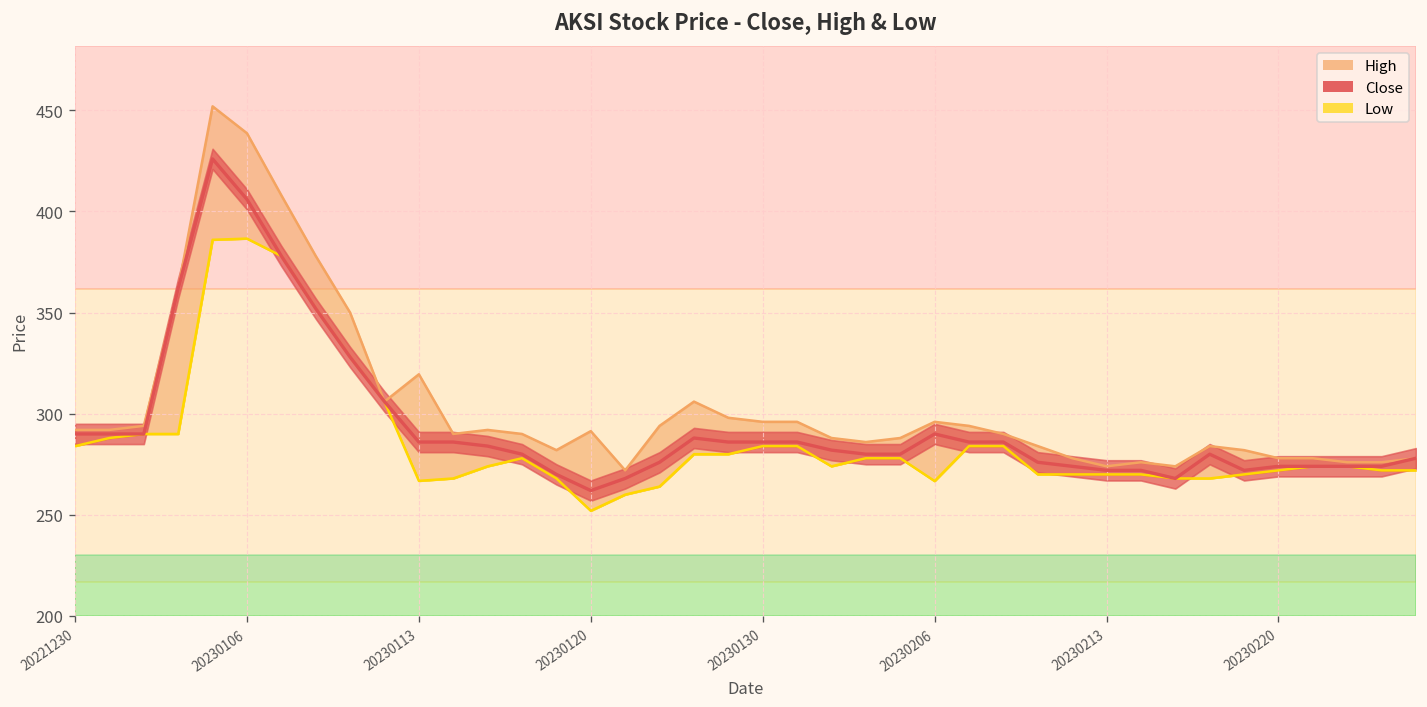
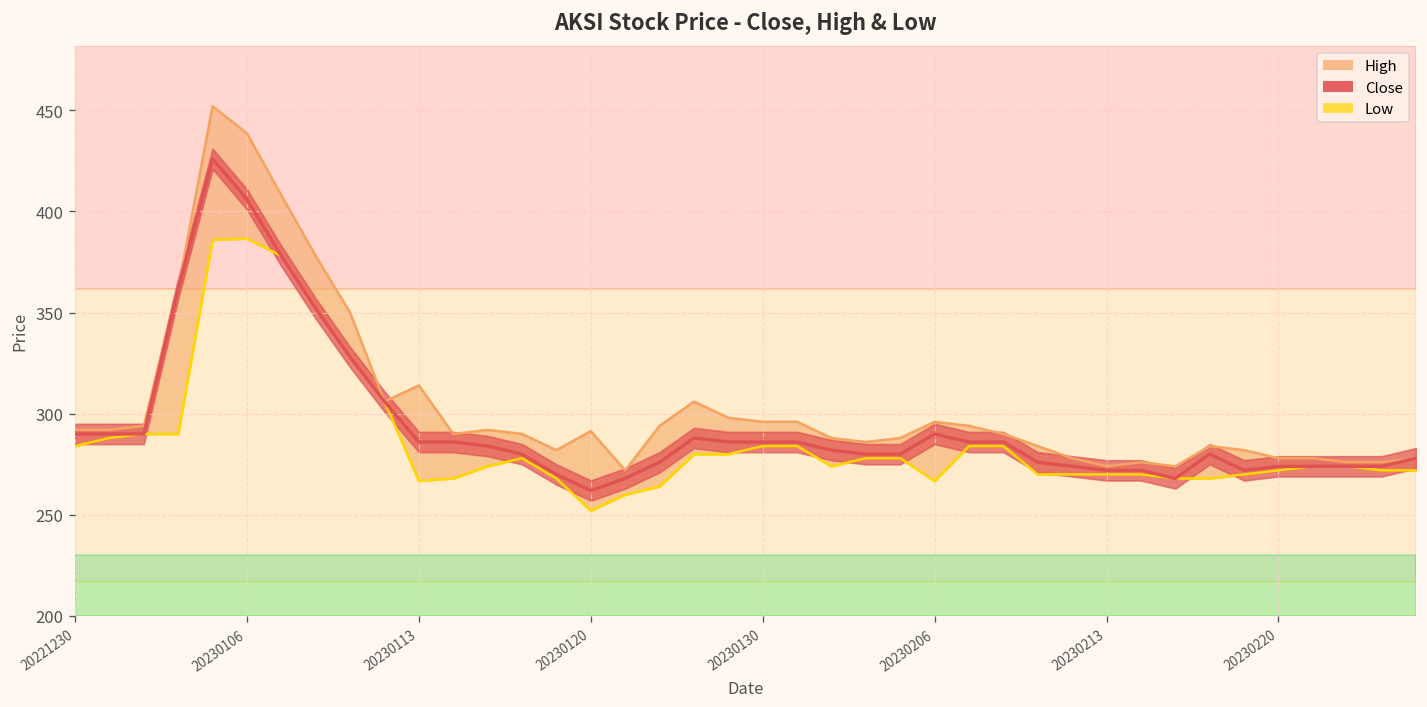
High, 20230113: 320 -> 314
